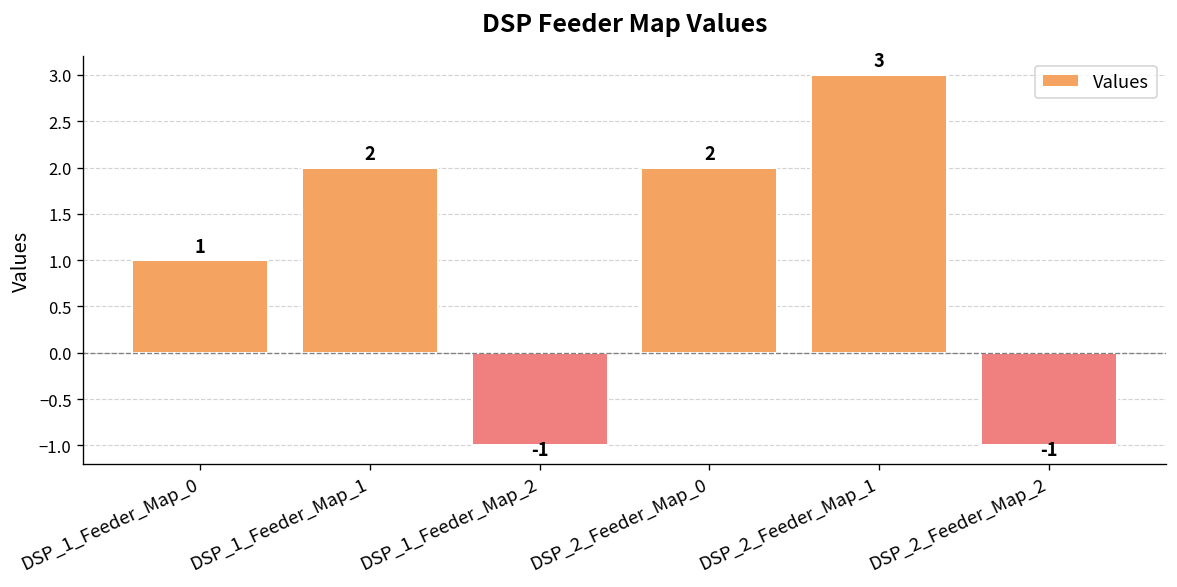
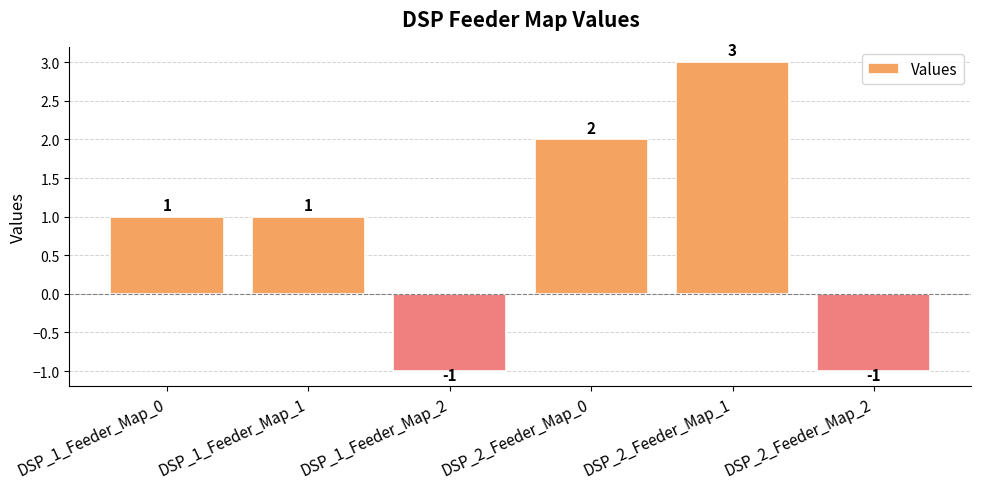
DSP_1_Feeder_Map_1: 2 -> 1
